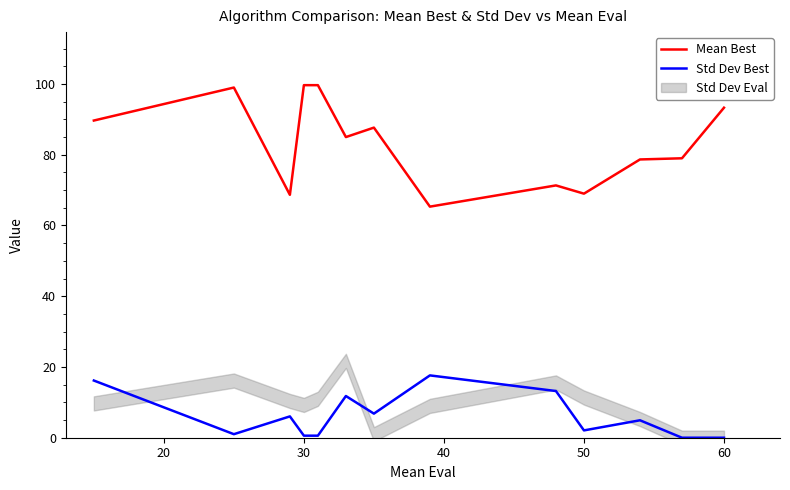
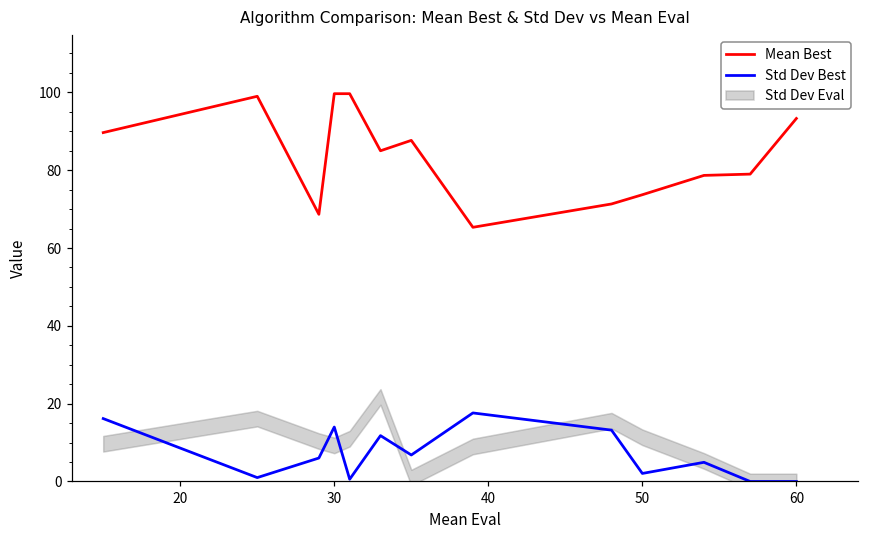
Std Dev Best, 30: 1 -> 14
Mean Best, 50: 69 -> 74
